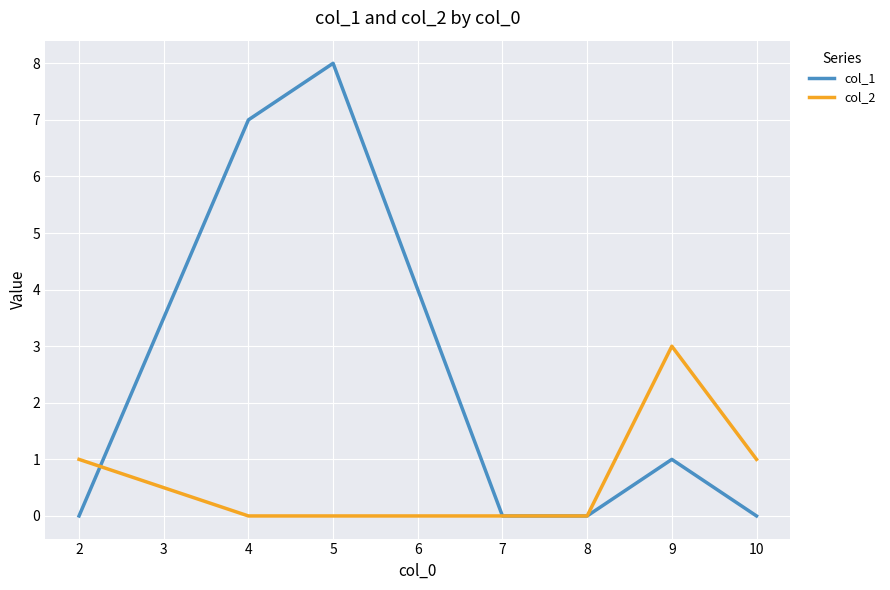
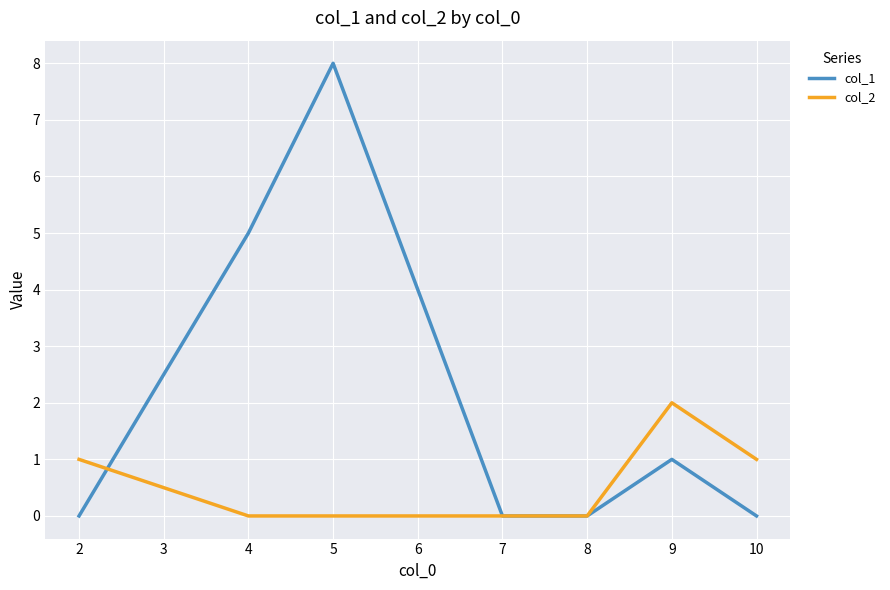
col_1, 4: 7 -> 5
col_2, 9: 3 -> 2
